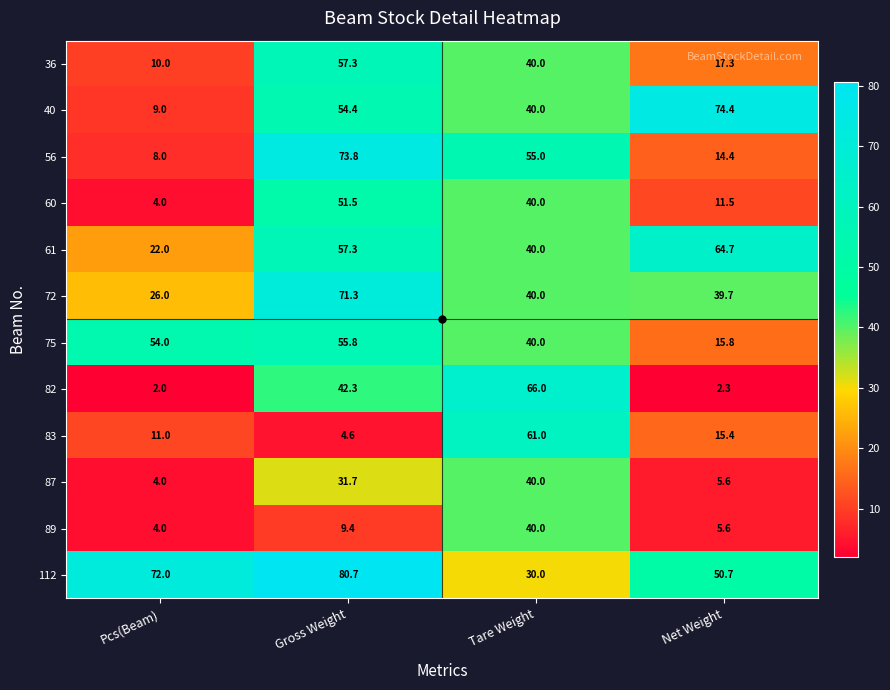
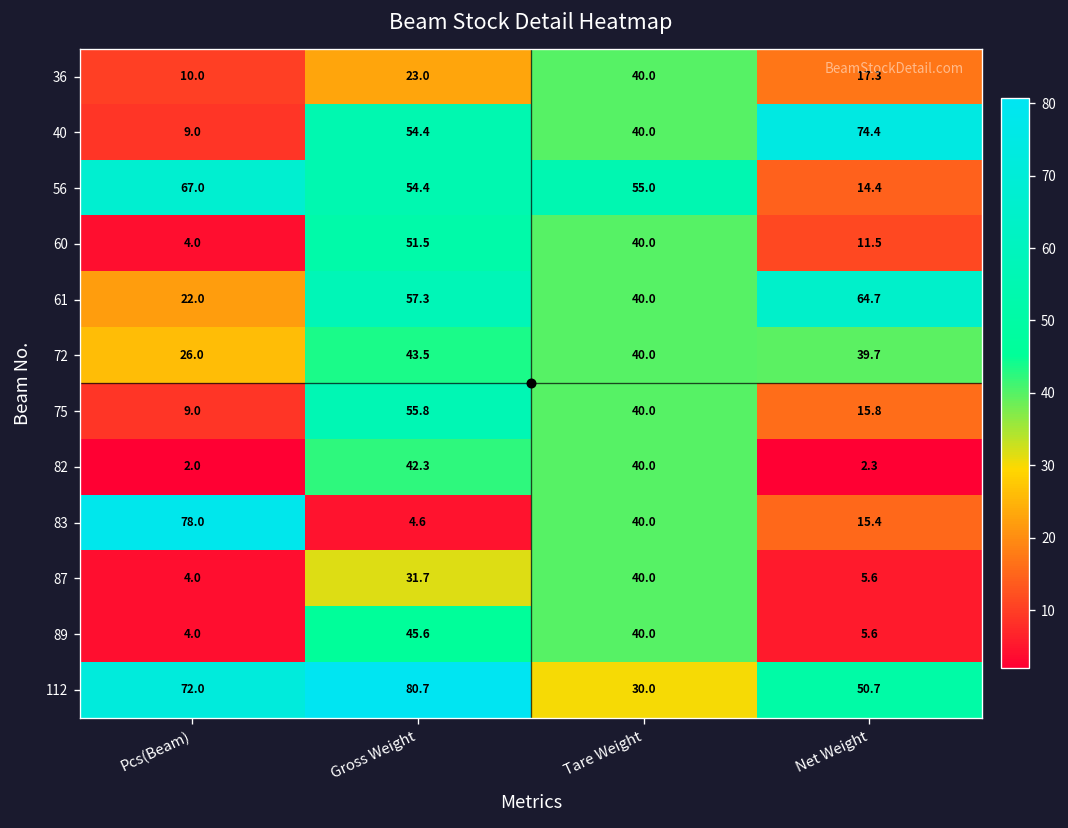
36, Gross Weight: 57.3 -> 23.0
56, Pcs(Beam): 8.0 -> 67.0
56, Gross Weight: 73.8 -> 54.4
72, Gross Weight: 71.3 -> 43.5
75, Pcs(Beam): 54.0 -> 9.0
82, Tare Weight: 66.0 -> 40.0
83, Pcs(Beam): 11.0 -> 78.0
83, Tare Weight: 61.0 -> 40.0
89, Gross Weight: 9.4 -> 45.6
